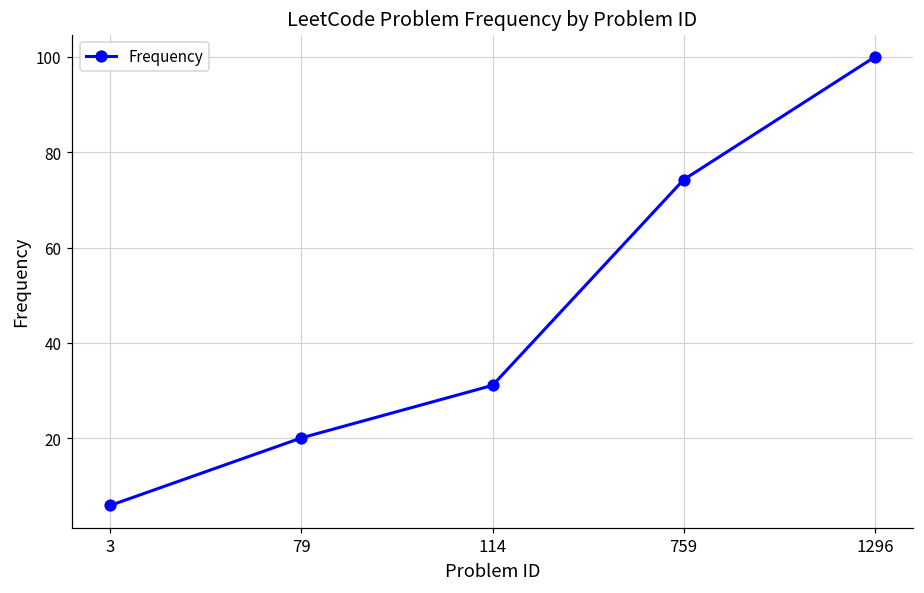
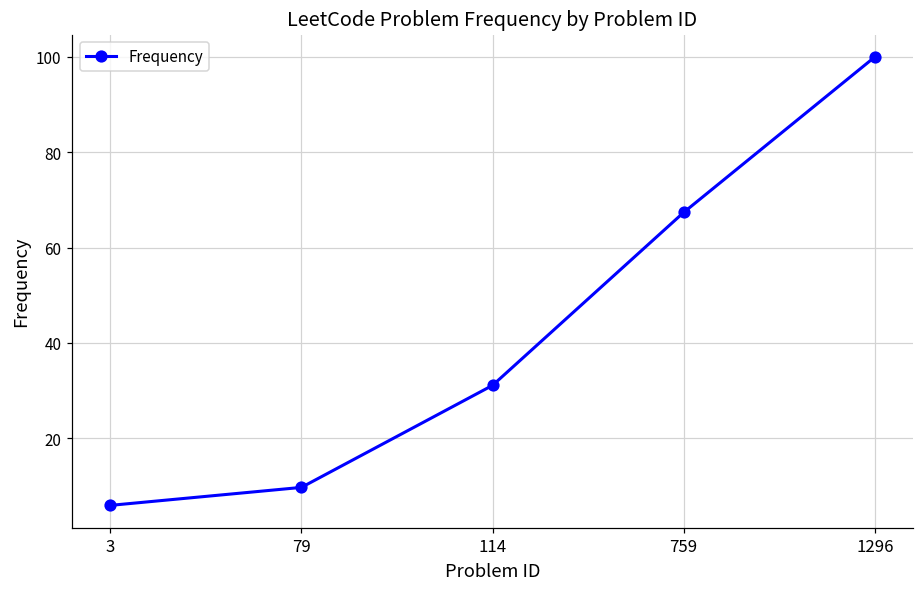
79: 20 -> 10
759: 74 -> 67
